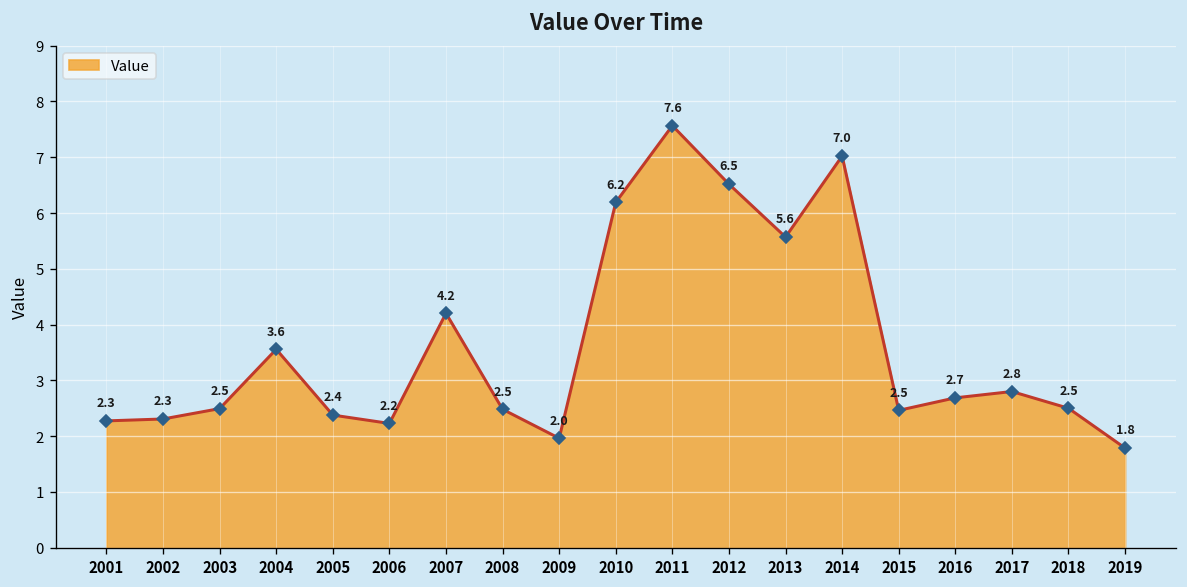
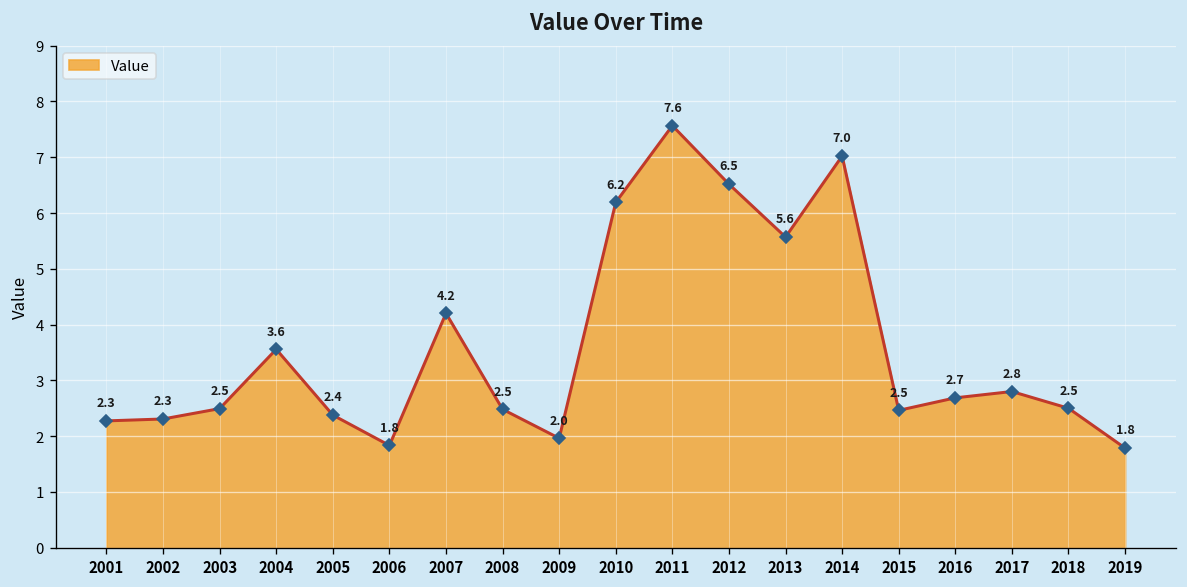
2006: 2.2 -> 1.8
